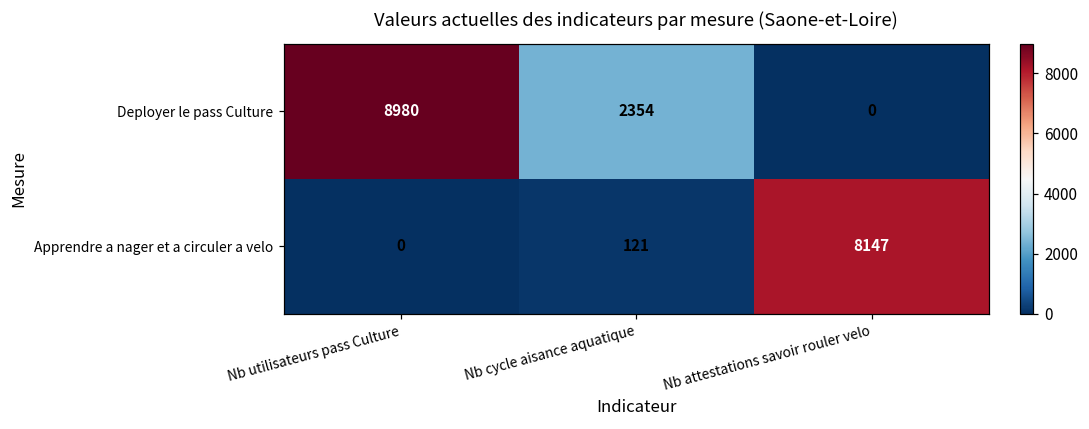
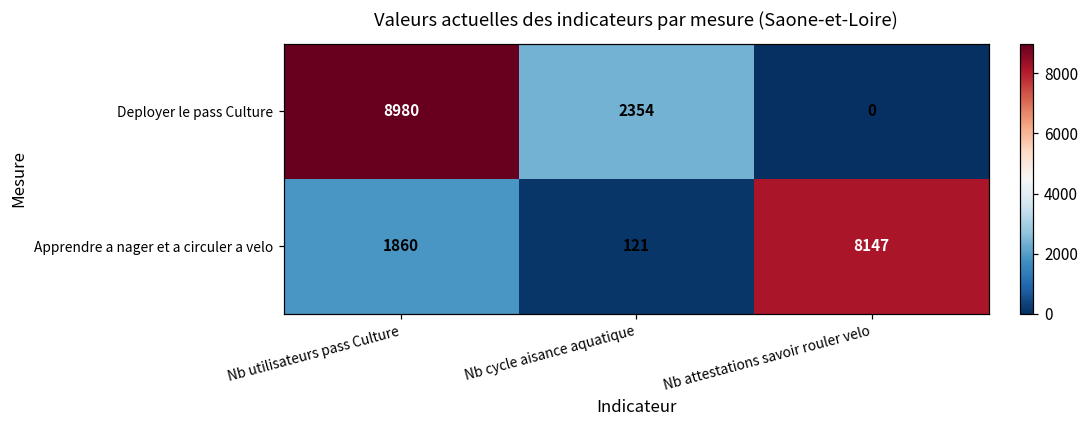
Apprendre a nager et a circuler a velo, Nb utilisateurs pass Culture: 0 -> 1860
